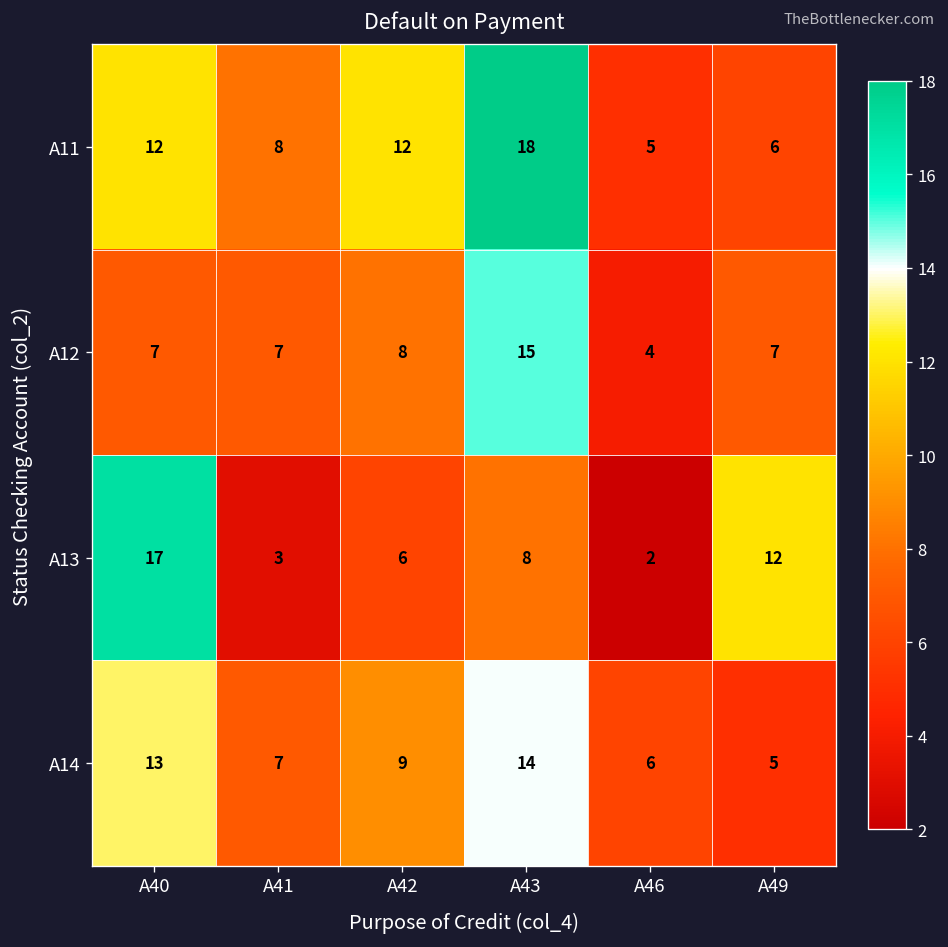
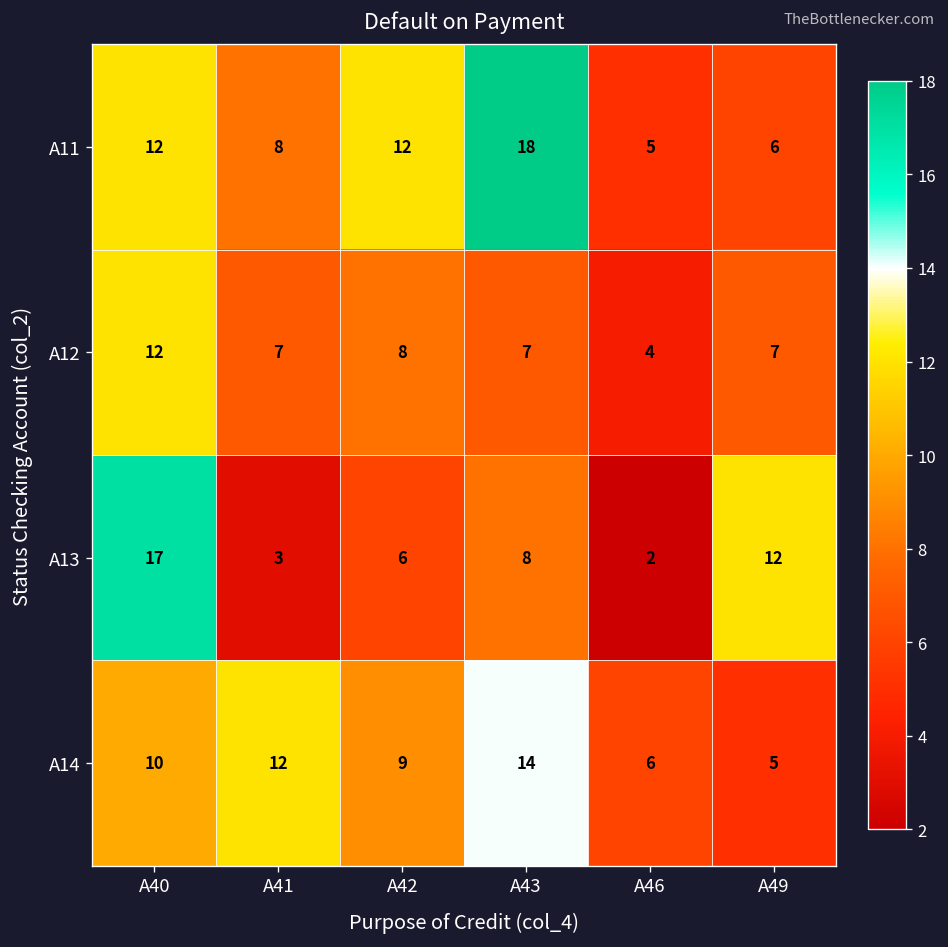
A12, A40: 7 -> 12
A12, A43: 15 -> 7
A14, A40: 13 -> 10
A14, A41: 7 -> 12
